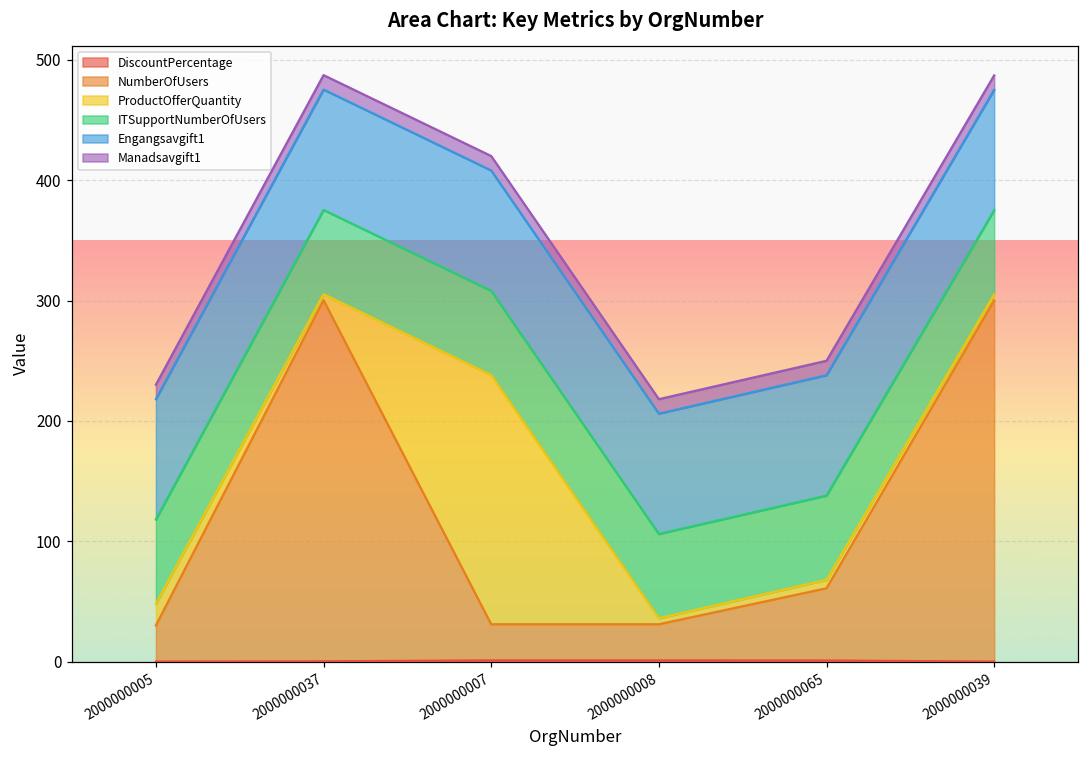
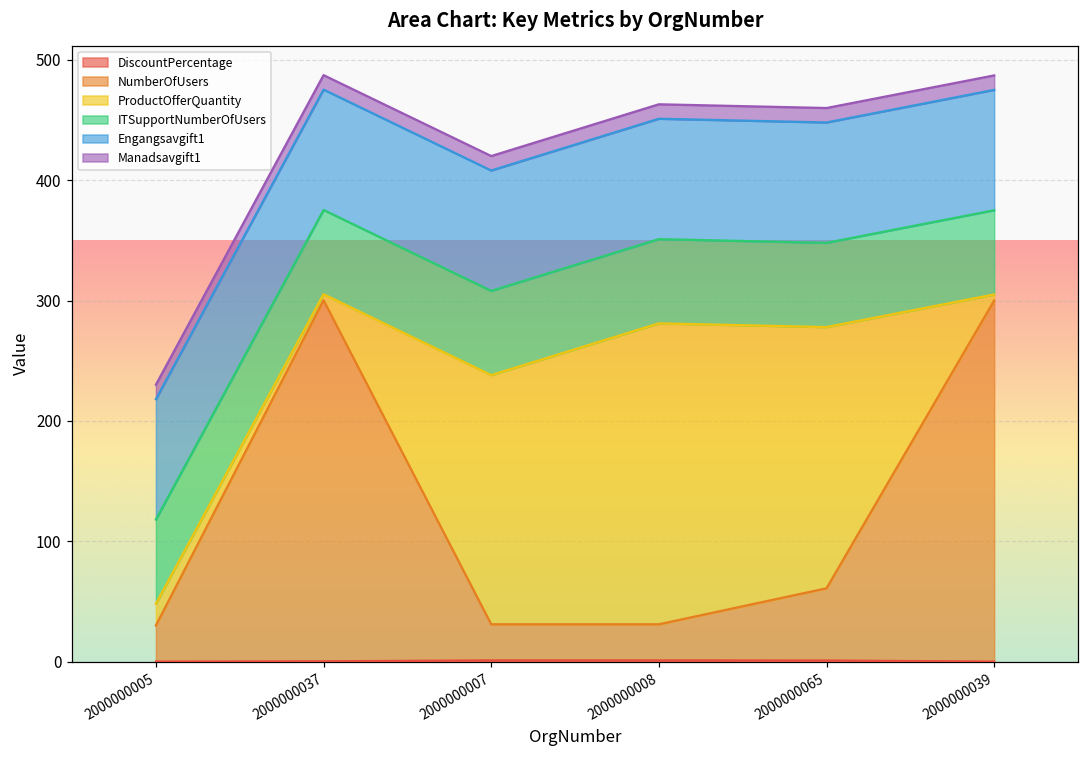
ProductOfferQuantity, 2000000008: 5 -> 250
ProductOfferQuantity, 2000000065: 7 -> 217
